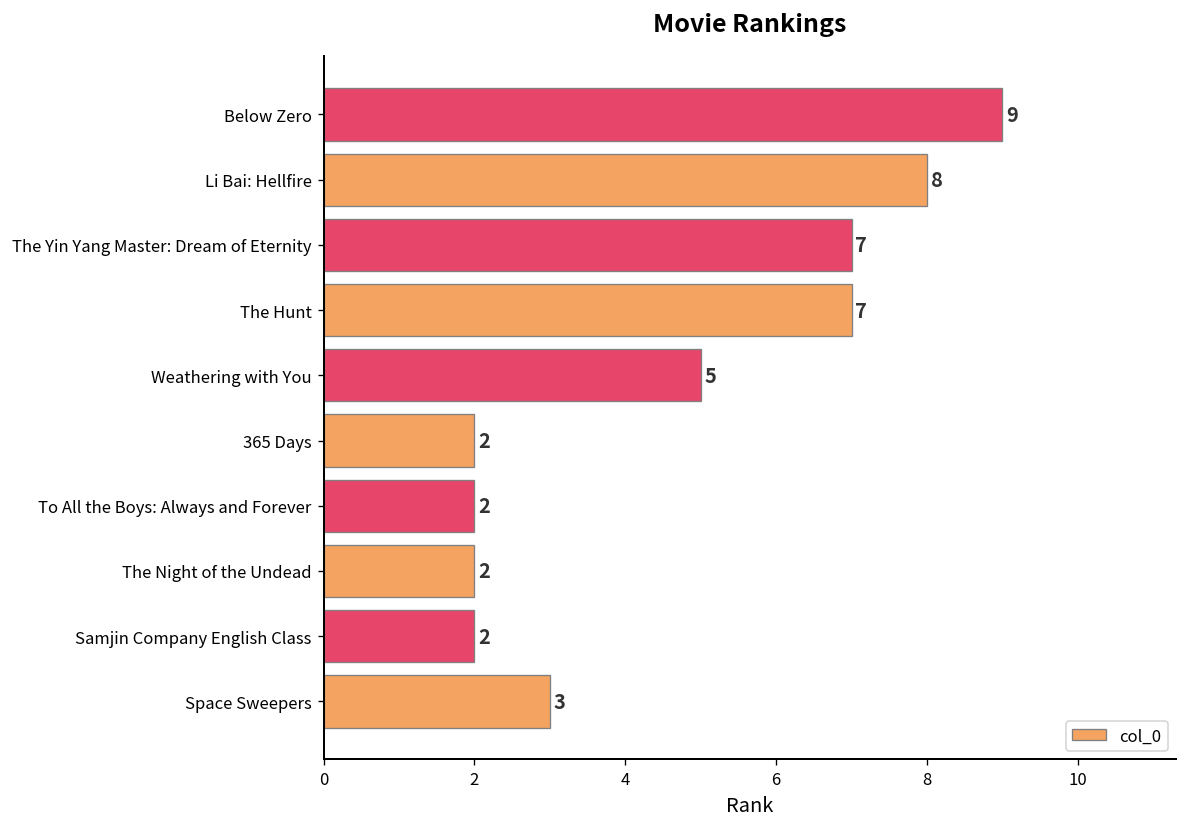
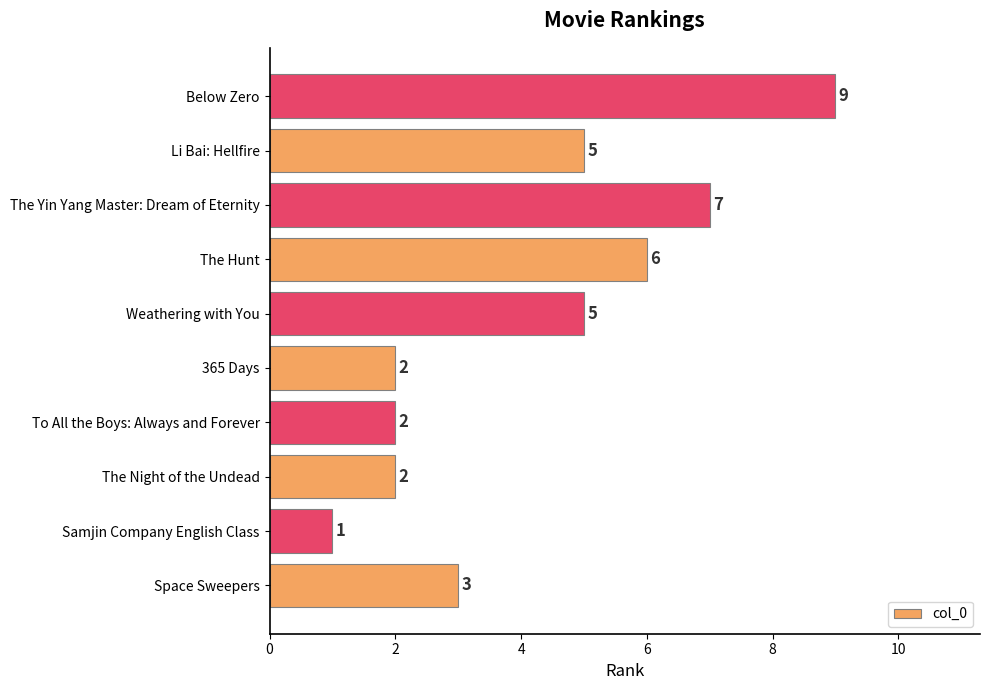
Li Bai: Hellfire: 8 -> 5
The Hunt: 7 -> 6
Samjin Company English Class: 2 -> 1
